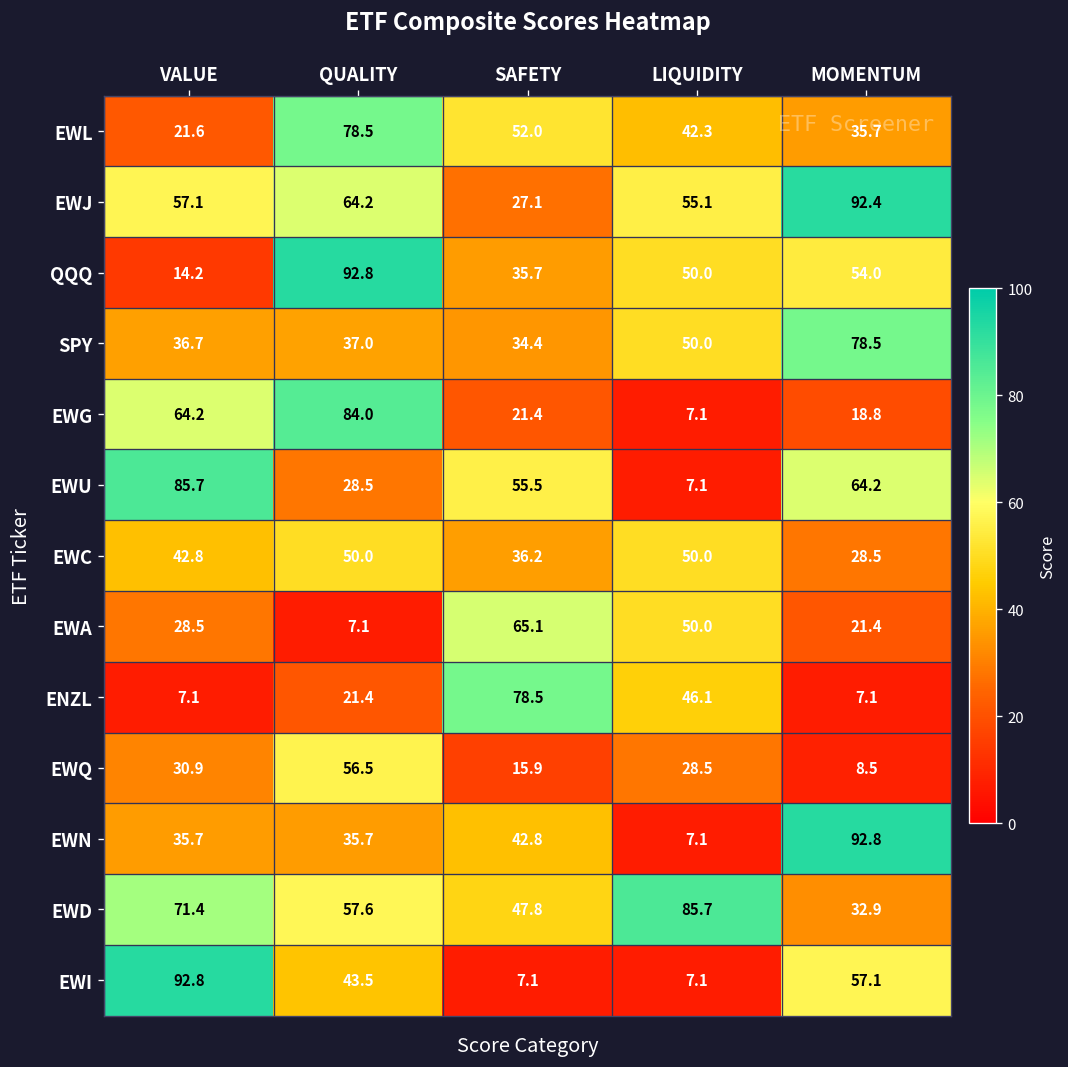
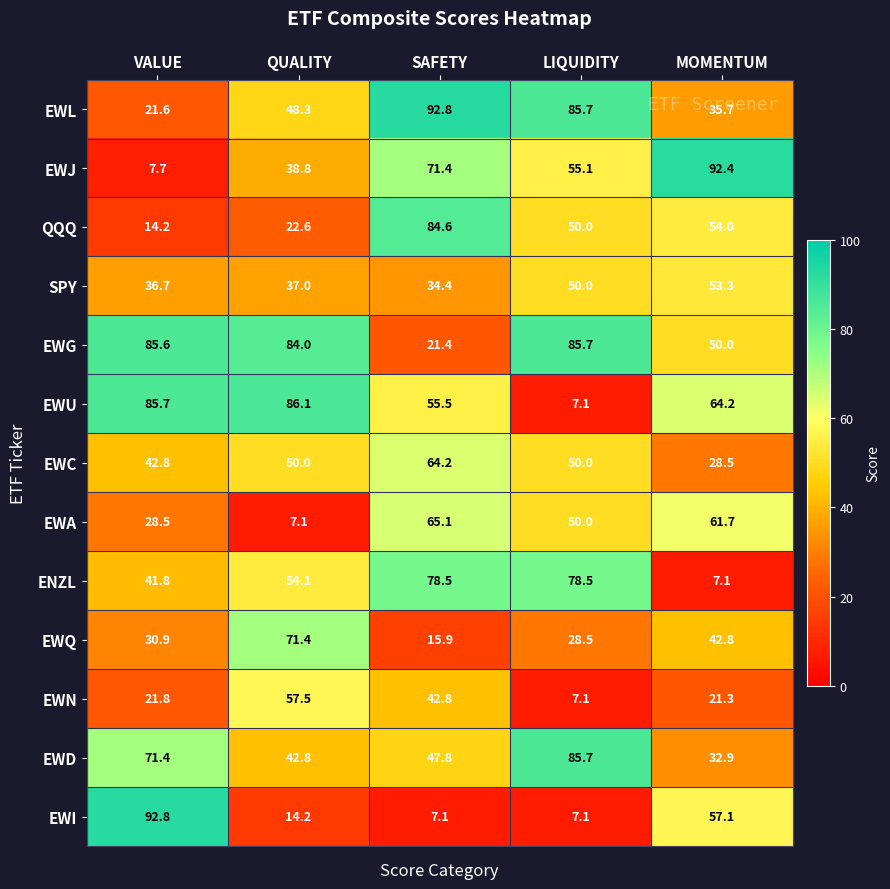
EWL, QUALITY: 78.5 -> 48.3
EWL, SAFETY: 52.0 -> 92.8
EWL, LIQUIDITY: 42.3 -> 85.7
EWJ, VALUE: 57.1 -> 7.7
EWJ, QUALITY: 64.2 -> 38.8
EWJ, SAFETY: 27.1 -> 71.4
QQQ, QUALITY: 92.8 -> 22.6
QQQ, SAFETY: 35.7 -> 84.6
SPY, MOMENTUM: 78.5 -> 53.3
EWG, VALUE: 64.2 -> 85.6
EWG, LIQUIDITY: 7.1 -> 85.7
EWG, MOMENTUM: 18.8 -> 50.0
EWU, QUALITY: 28.5 -> 86.1
EWC, SAFETY: 36.2 -> 64.2
EWA, MOMENTUM: 21.4 -> 61.7
ENZL, VALUE: 7.1 -> 41.8
ENZL, QUALITY: 21.4 -> 54.1
ENZL, LIQUIDITY: 46.1 -> 78.5
EWQ, QUALITY: 56.5 -> 71.4
EWQ, MOMENTUM: 8.5 -> 42.8
EWN, VALUE: 35.7 -> 21.8
EWN, QUALITY: 35.7 -> 57.5
EWN, MOMENTUM: 92.8 -> 21.3
EWD, QUALITY: 57.6 -> 42.8
EWI, QUALITY: 43.5 -> 14.2
